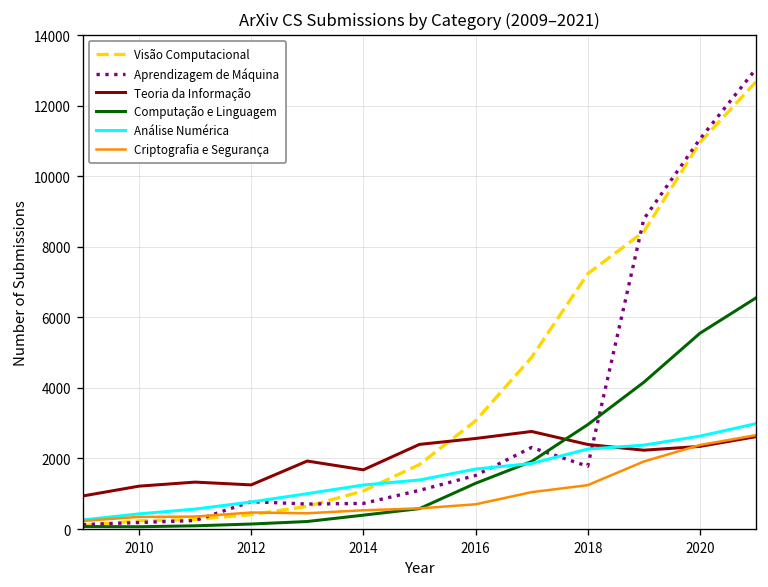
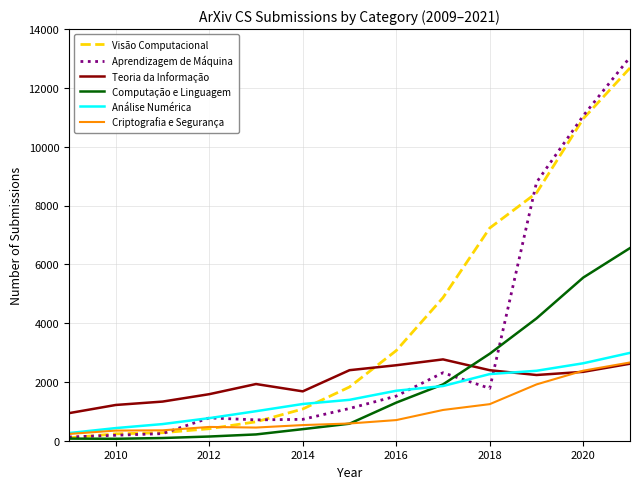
Teoria da Informação, 2012: 1300 -> 1600
